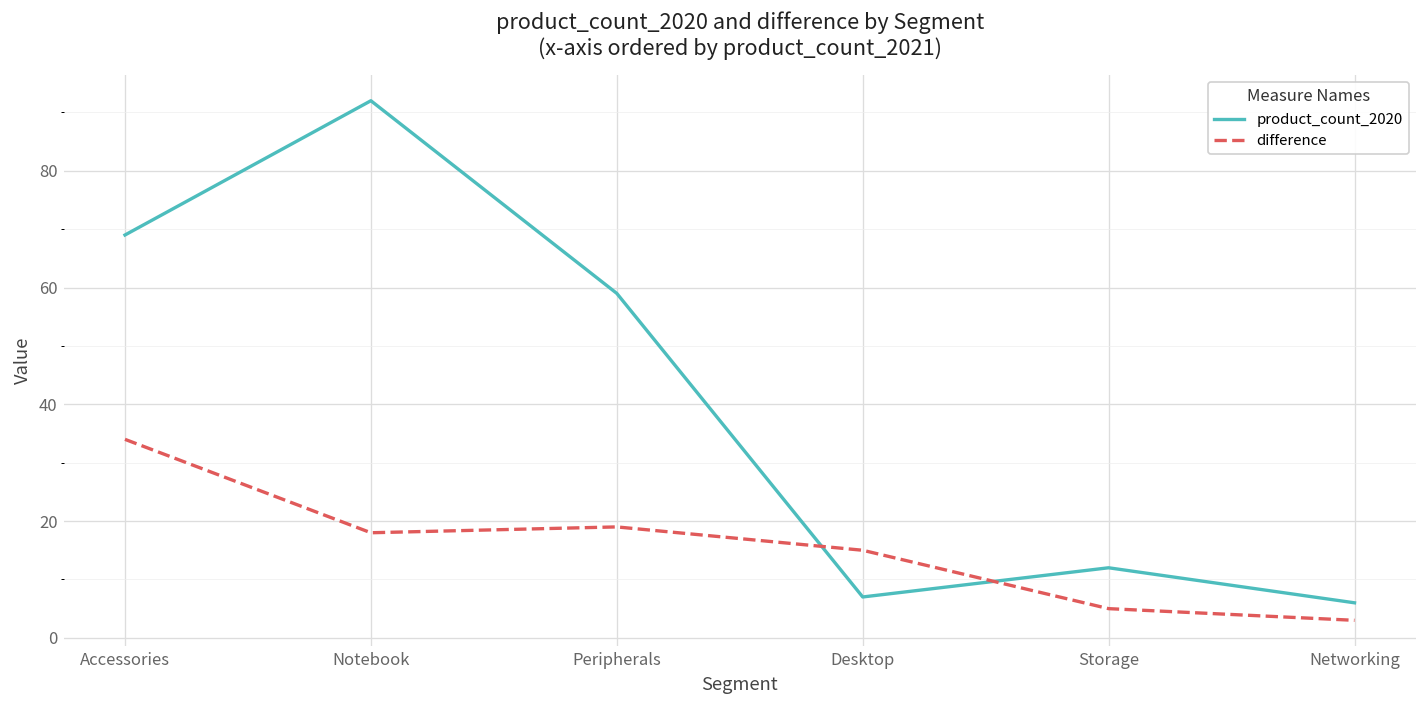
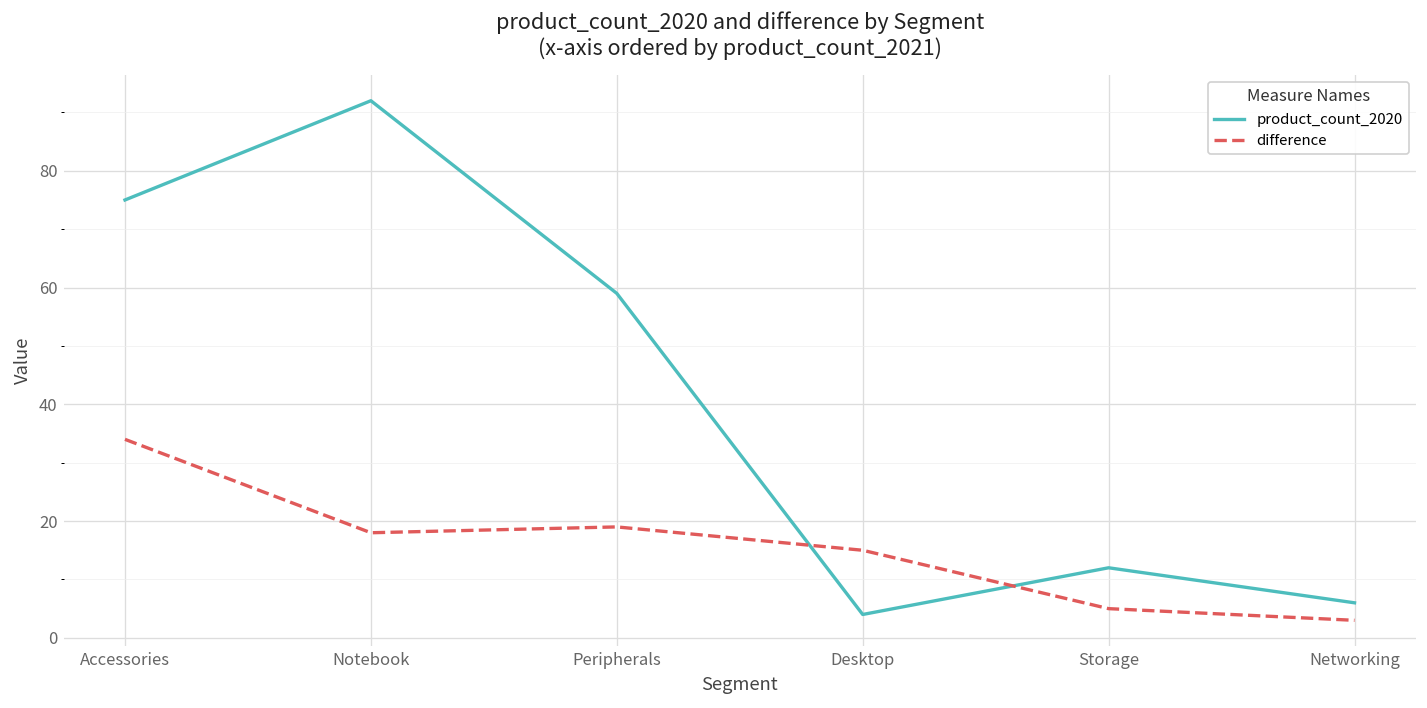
product_count_2020, Accessories: 69 -> 75
product_count_2020, Desktop: 7 -> 4
